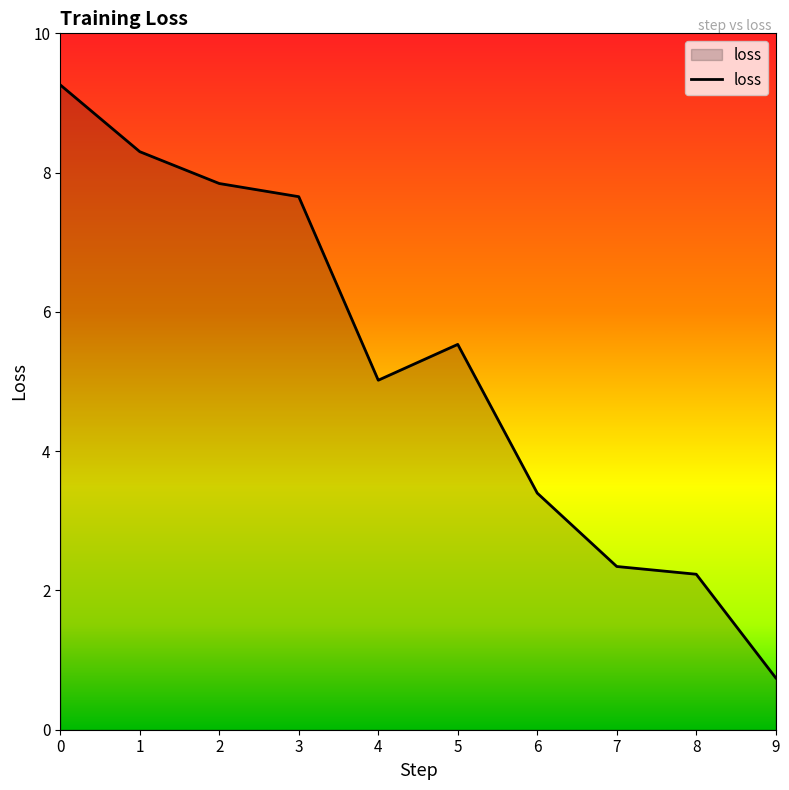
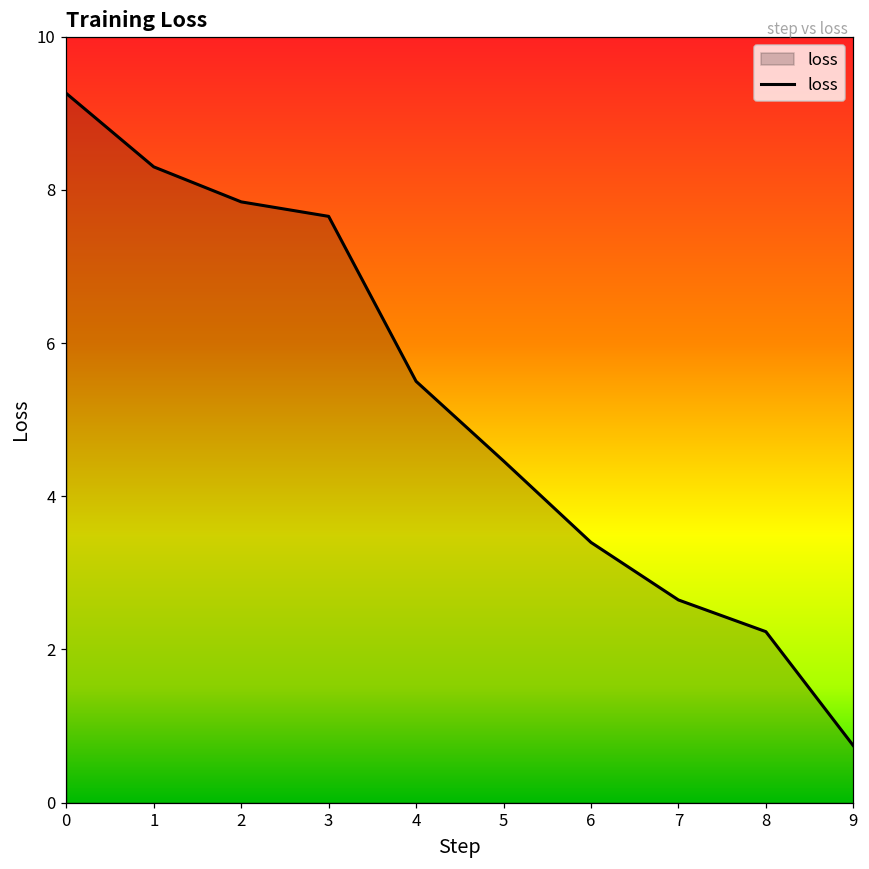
4: 5.0 -> 5.5
5: 5.5 -> 4.5
7: 2.3 -> 2.6
